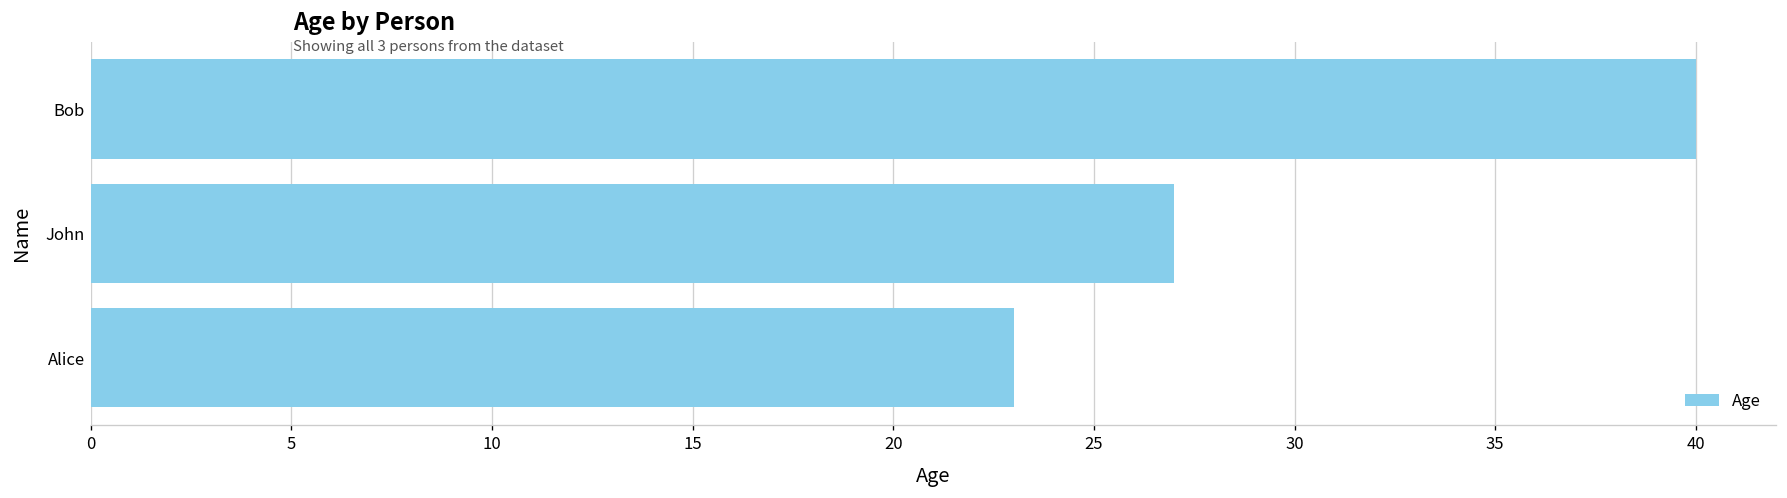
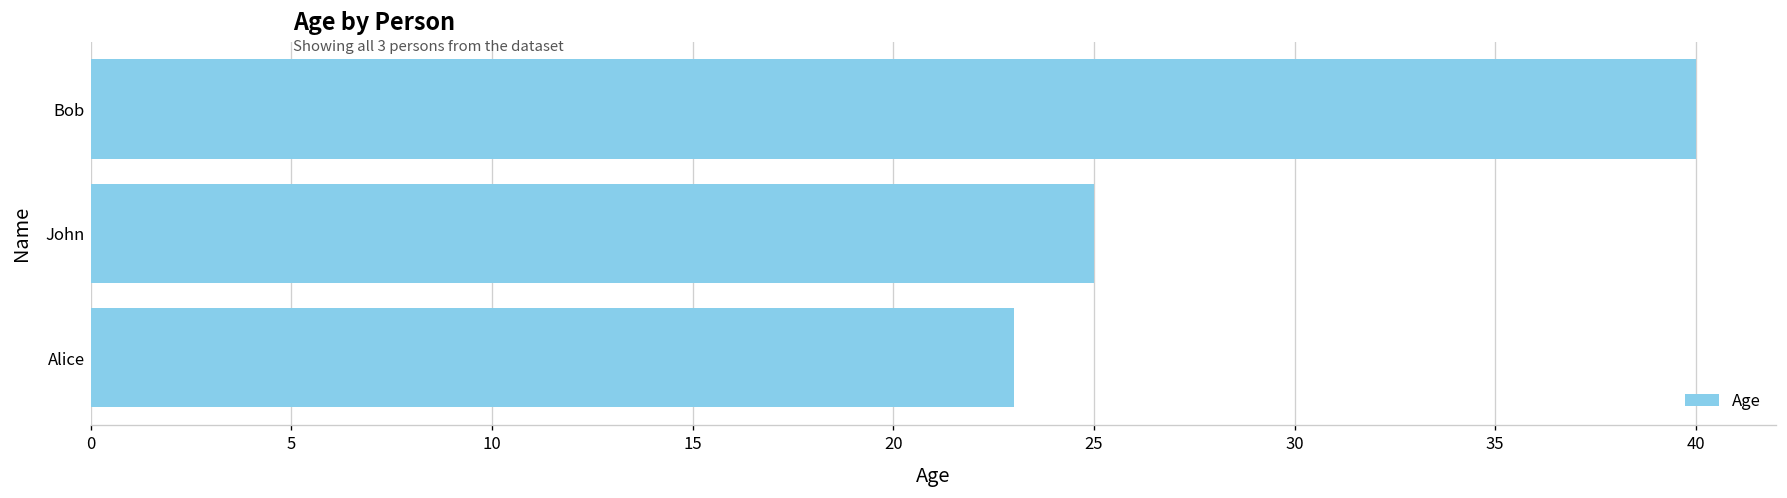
John: 27 -> 25
